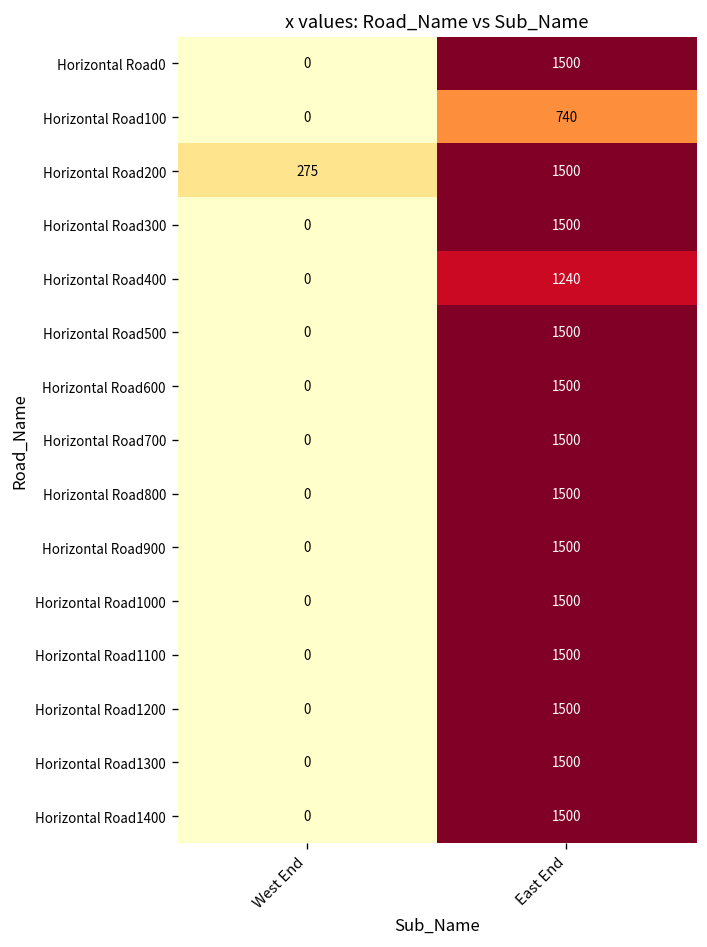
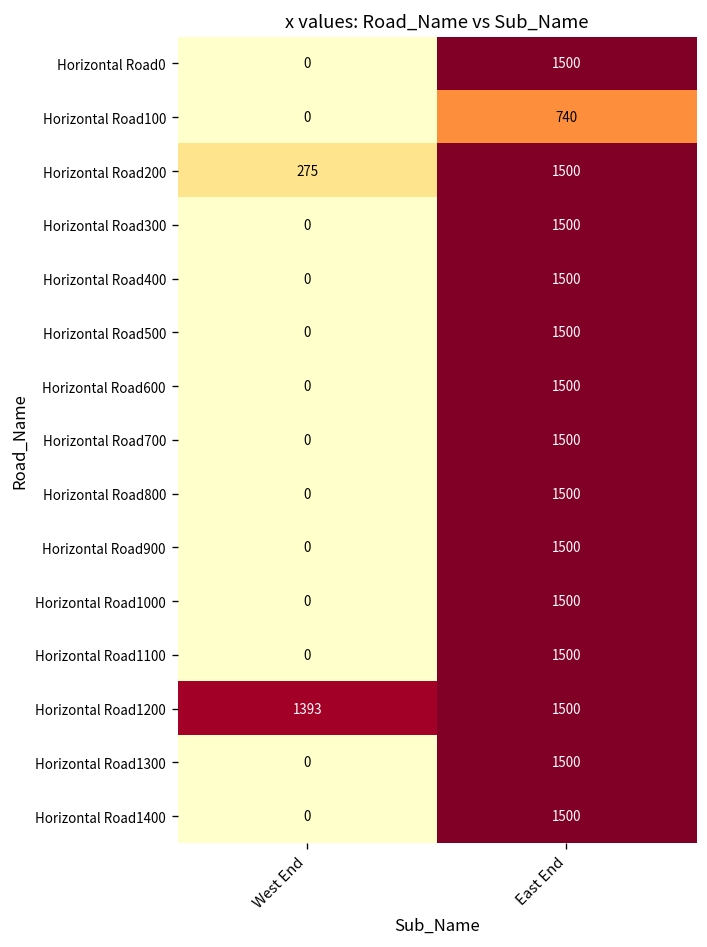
Horizontal Road400, East End: 1240 -> 1500
Horizontal Road1200, West End: 0 -> 1393
